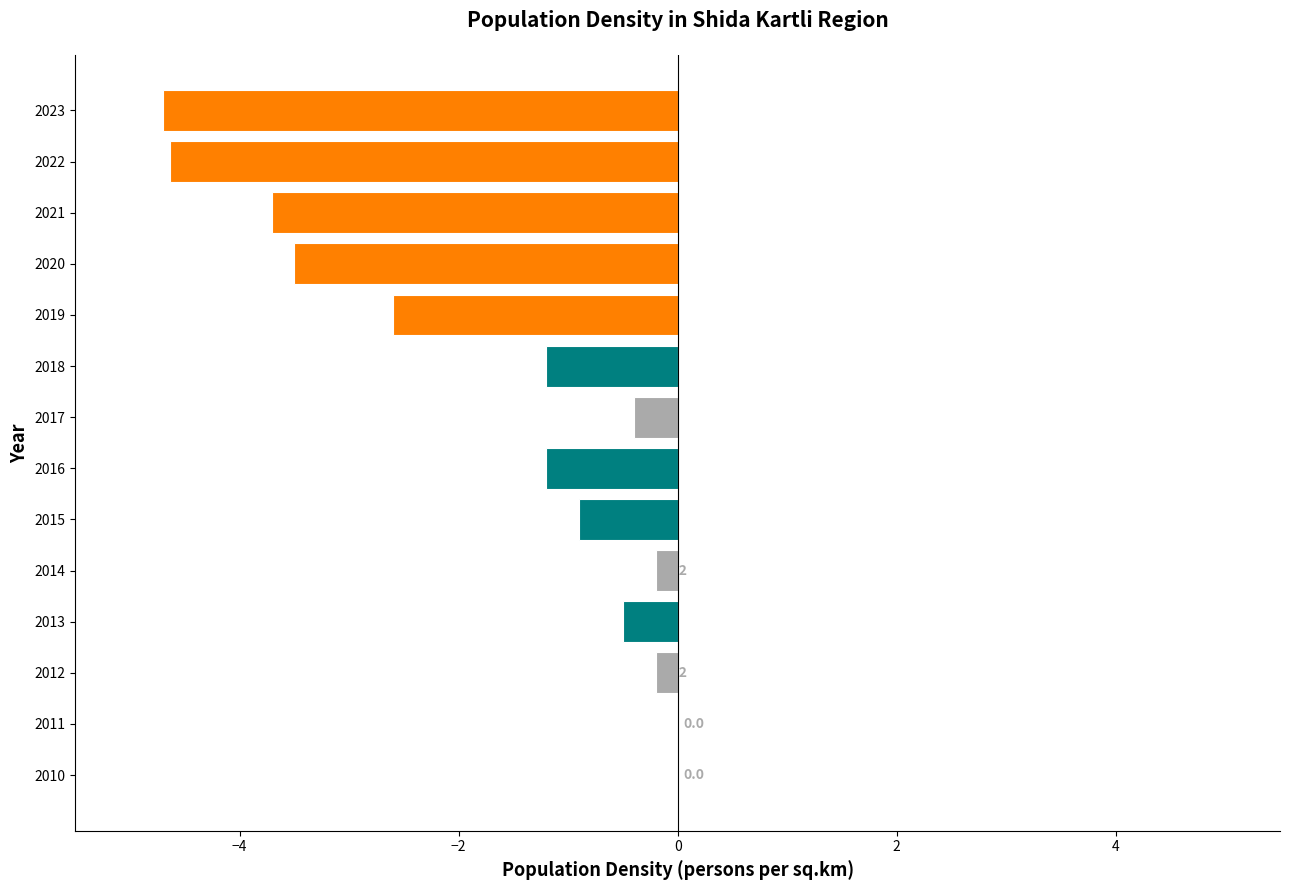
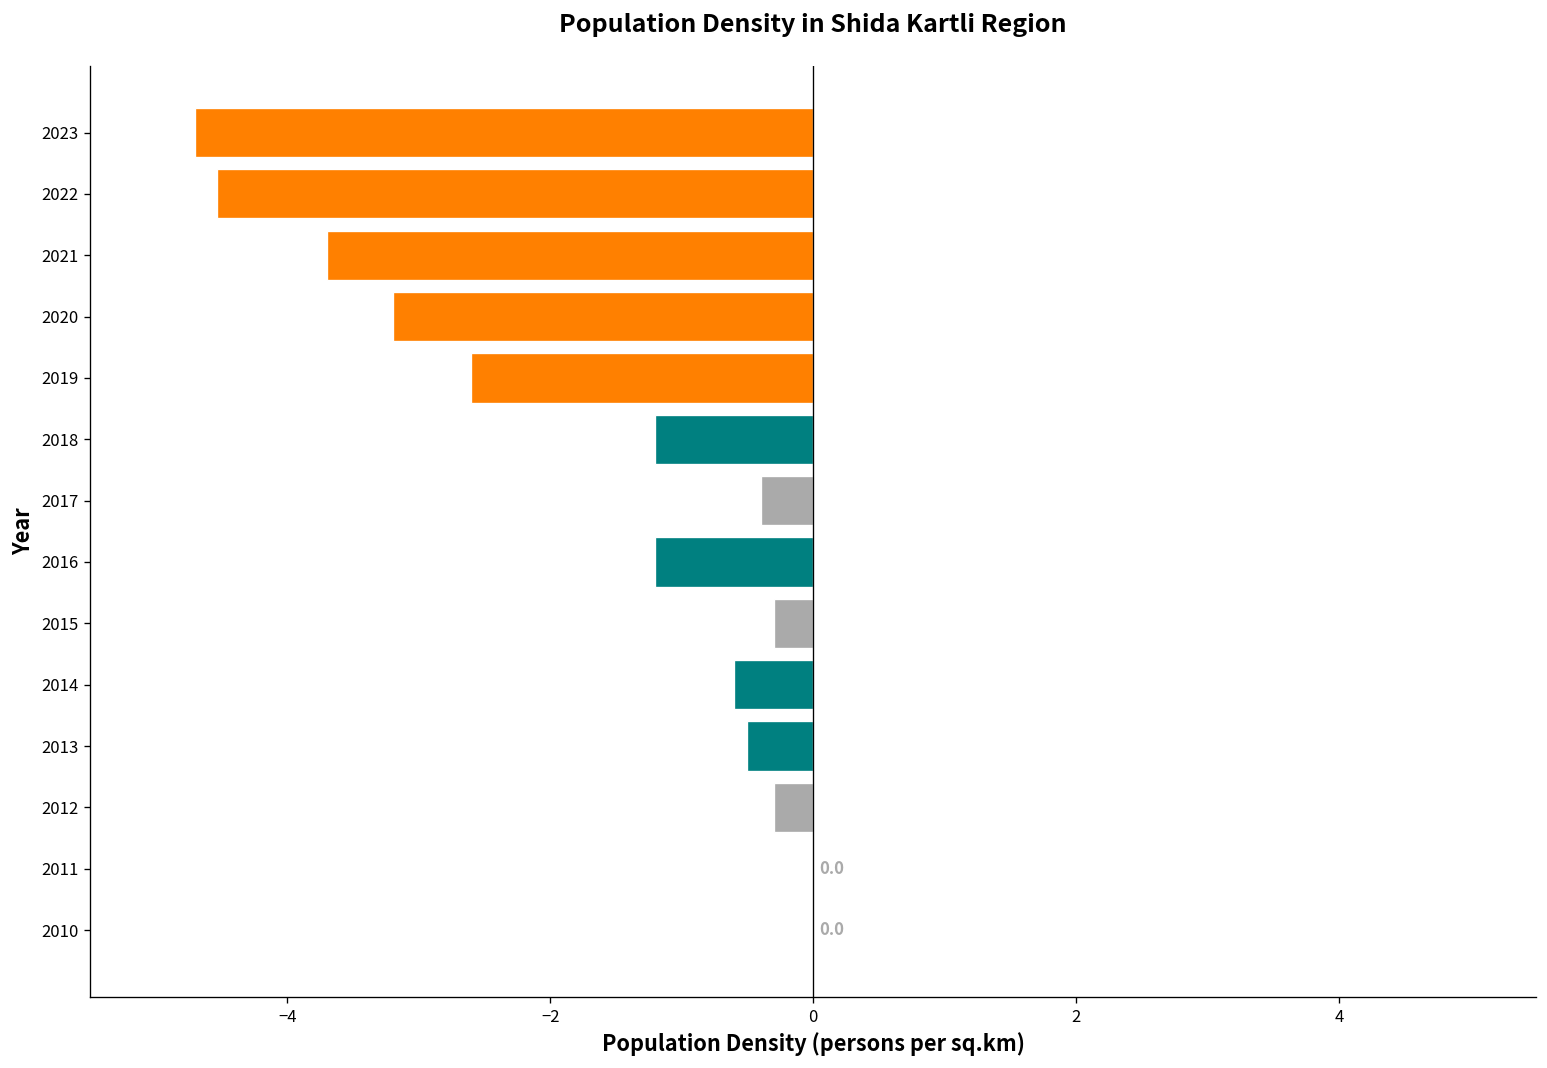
2022: -4.63 -> -4.53
2020: -3.50 -> -3.20
2015: -0.90 -> -0.30
2014: -0.20 -> -0.60
2012: -0.20 -> -0.30
